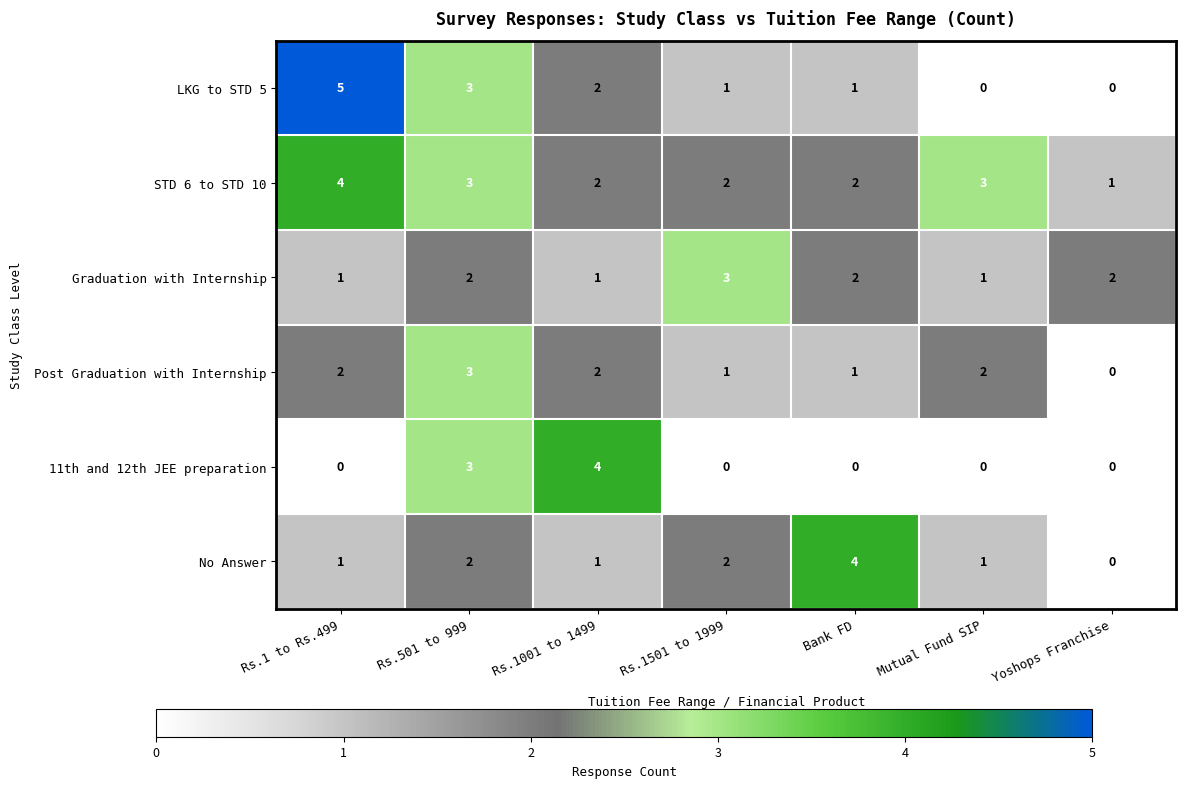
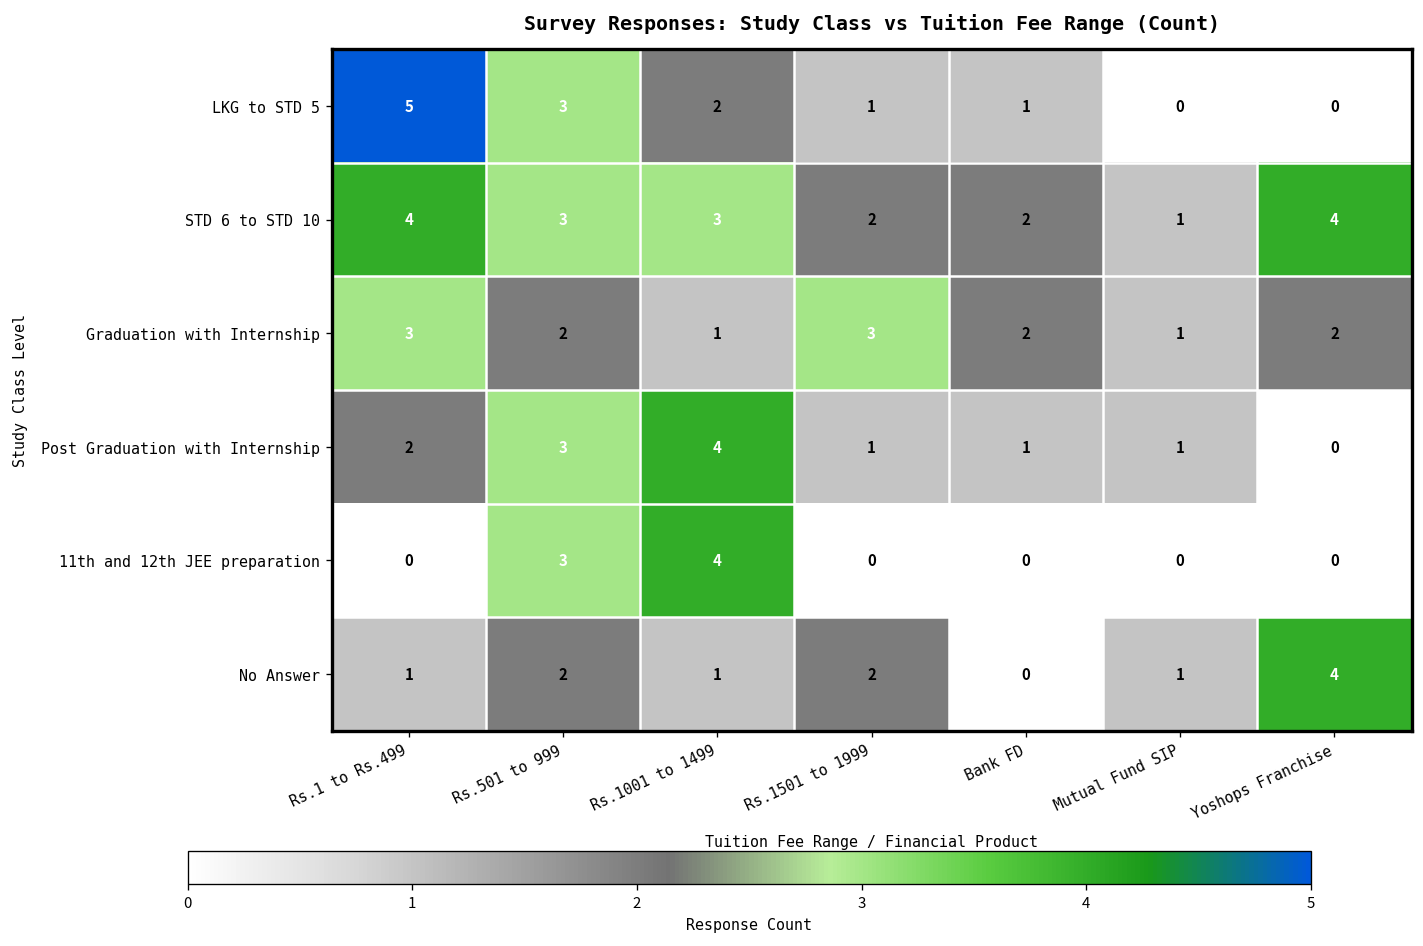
STD 6 to STD 10, Rs.1001 to 1499: 2 -> 3
STD 6 to STD 10, Mutual Fund SIP: 3 -> 1
STD 6 to STD 10, Yoshops Franchise: 1 -> 4
Graduation with Internship, Rs.1 to Rs.499: 1 -> 3
Post Graduation with Internship, Rs.1001 to 1499: 2 -> 4
Post Graduation with Internship, Mutual Fund SIP: 2 -> 1
No Answer, Bank FD: 4 -> 0
No Answer, Yoshops Franchise: 0 -> 4
